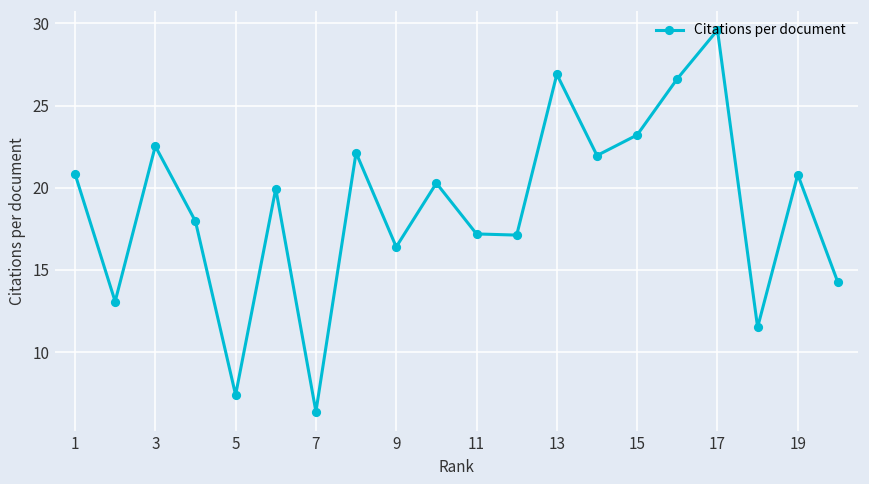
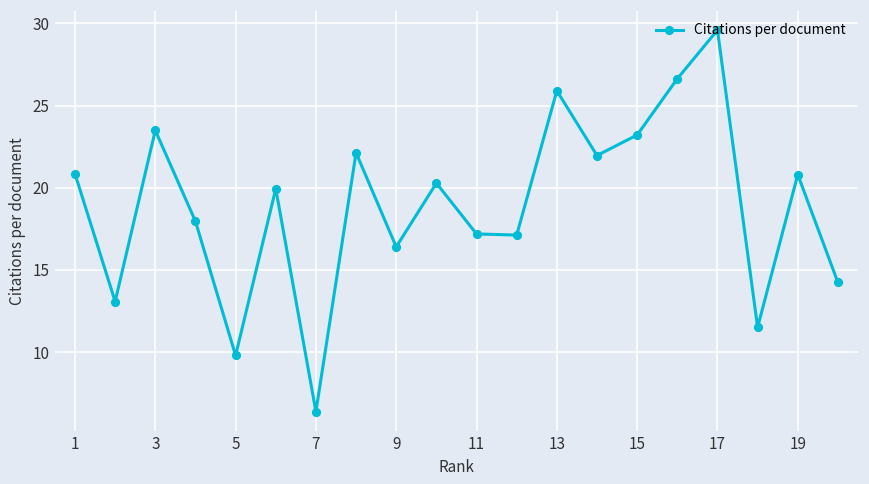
3: 22.5 -> 23.5
5: 7.4 -> 9.8
13: 26.9 -> 25.9
